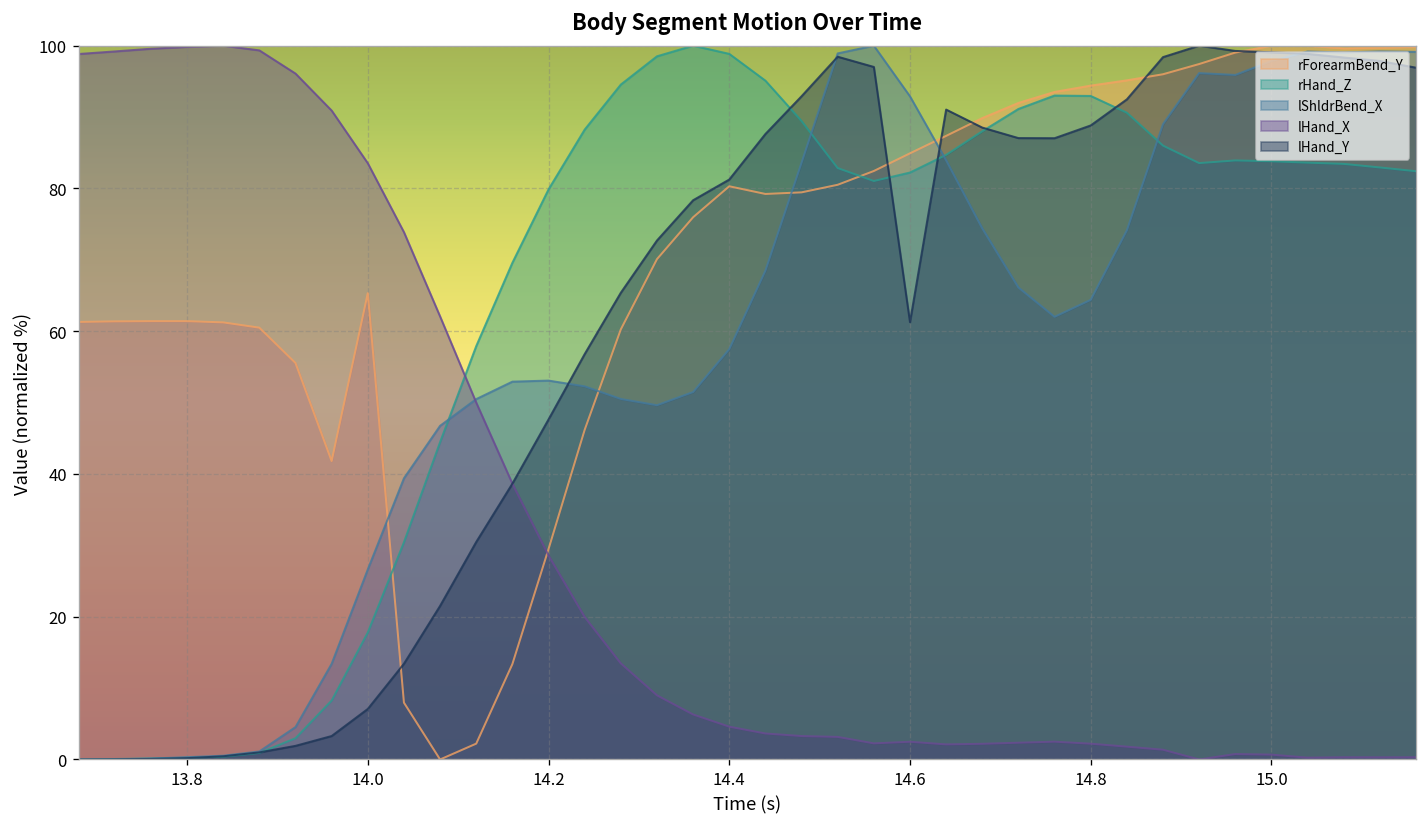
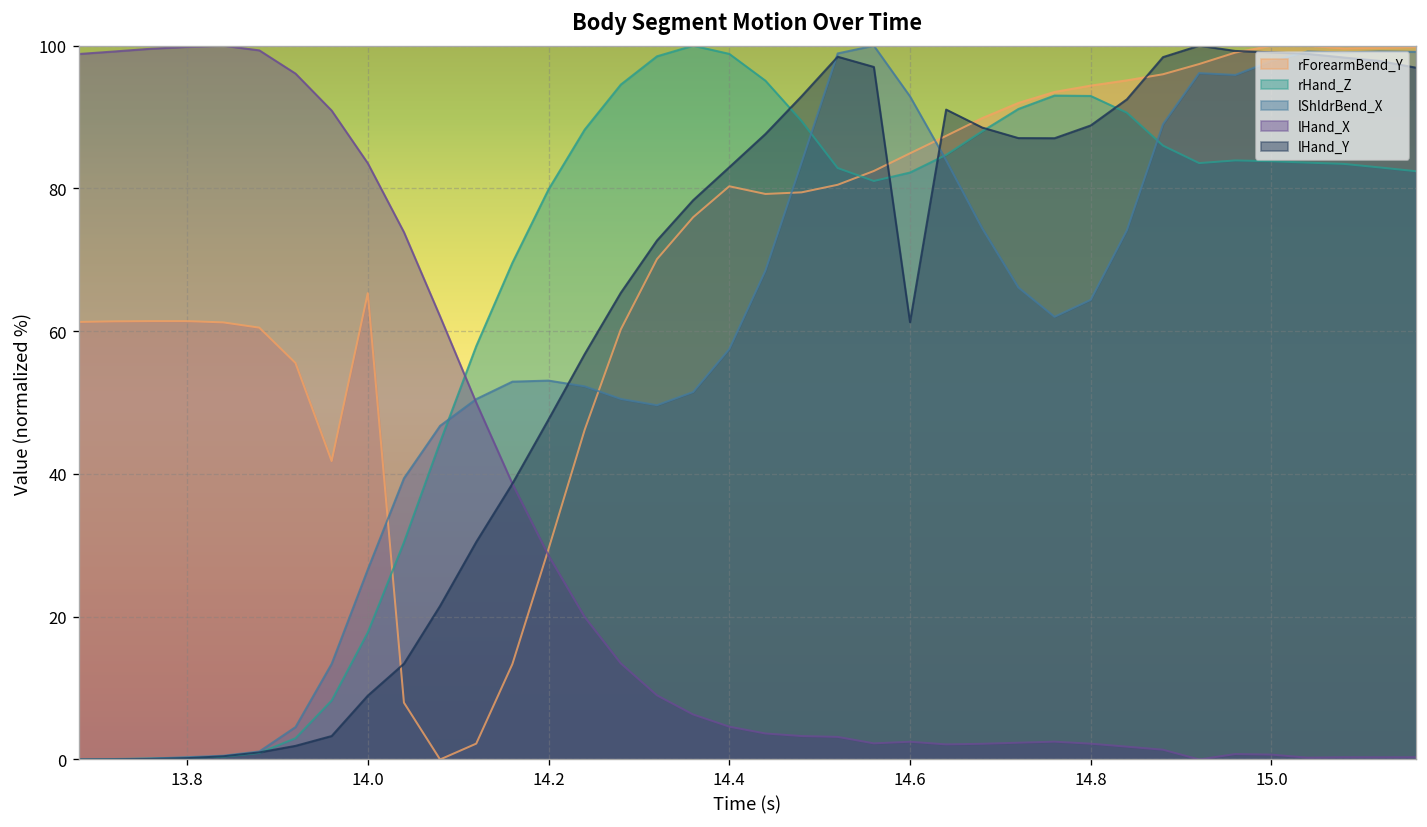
lHand_Y, 14.0: 7 -> 9
lHand_Y, 14.4: 81 -> 83
